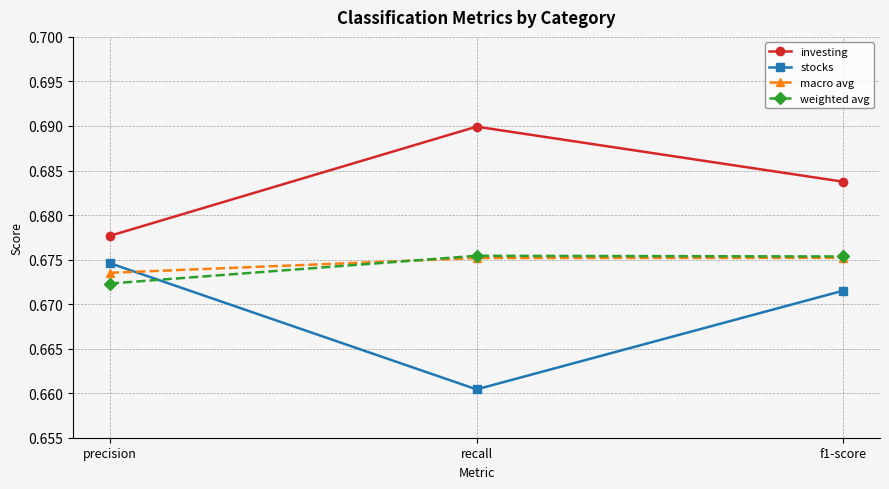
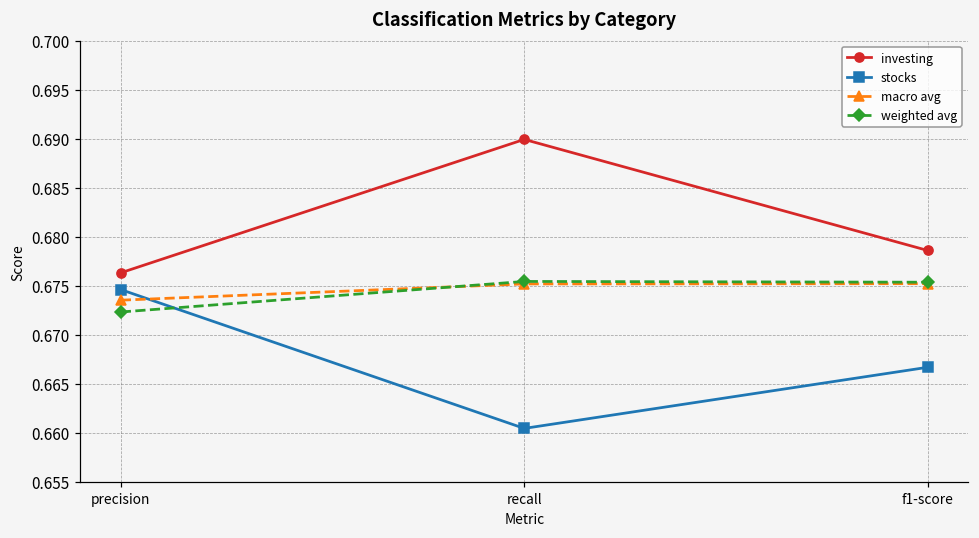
investing, precision: 0.678 -> 0.676
investing, f1-score: 0.684 -> 0.679
stocks, f1-score: 0.672 -> 0.667
